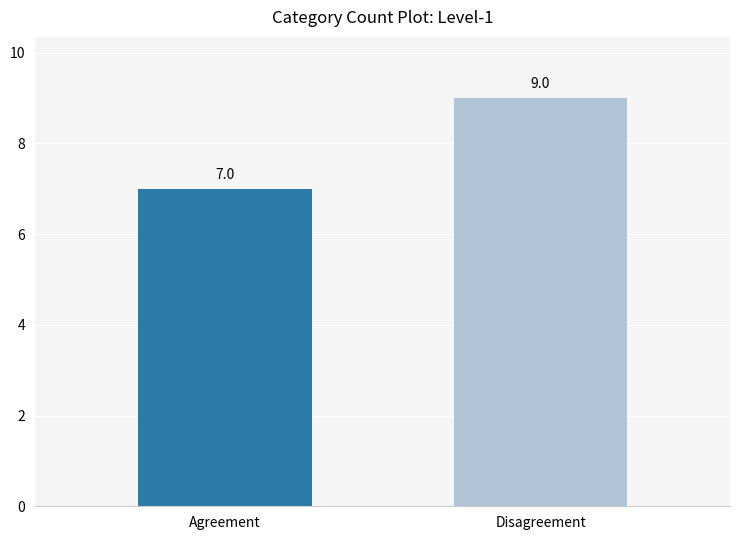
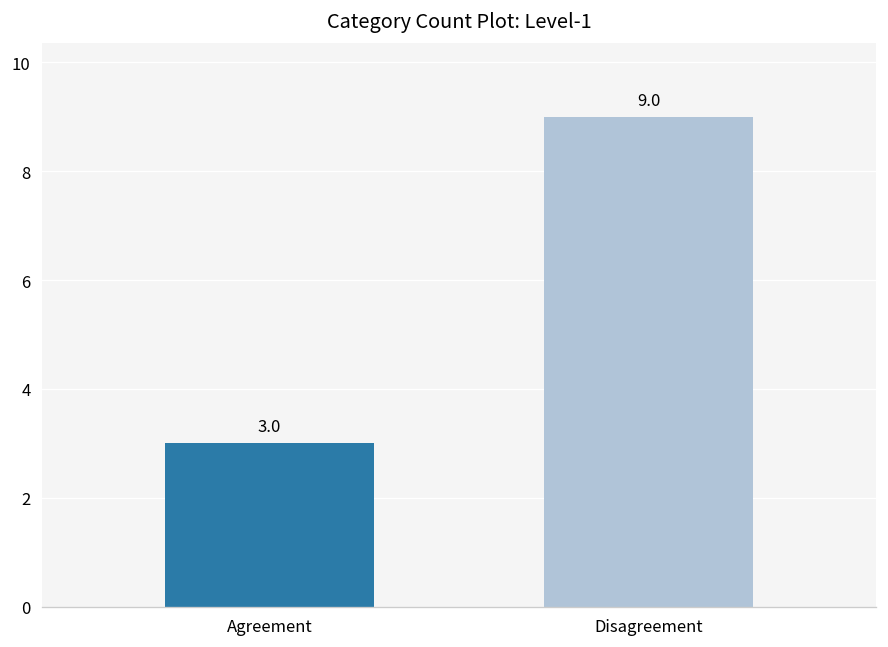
Agreement: 7.0 -> 3.0
